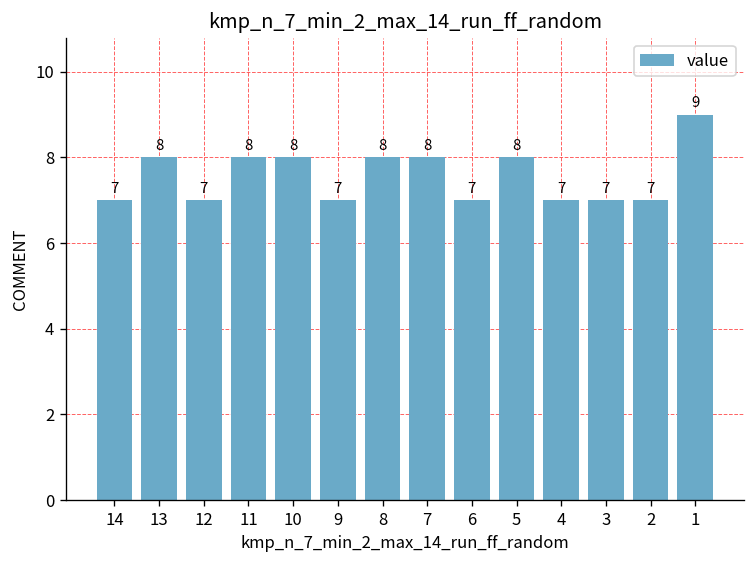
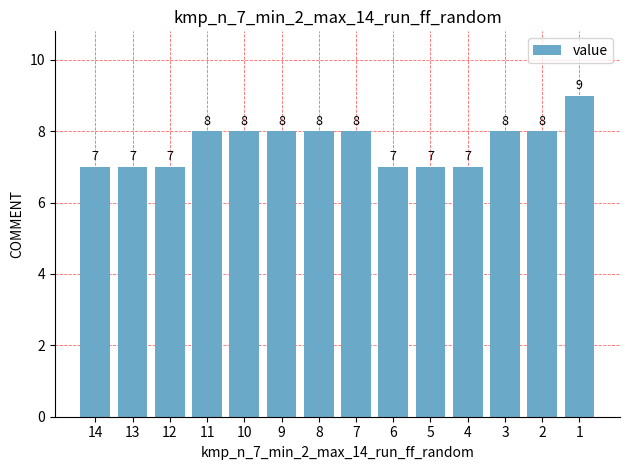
13: 8 -> 7
9: 7 -> 8
5: 8 -> 7
3: 7 -> 8
2: 7 -> 8
